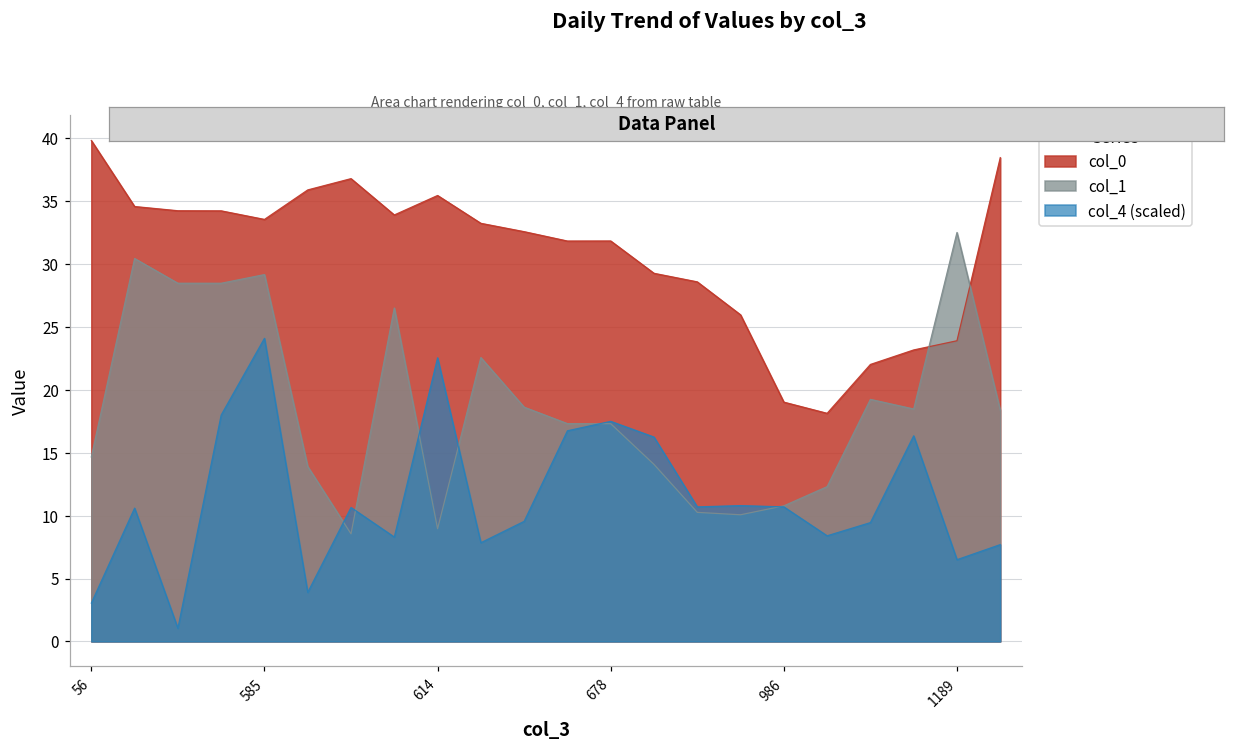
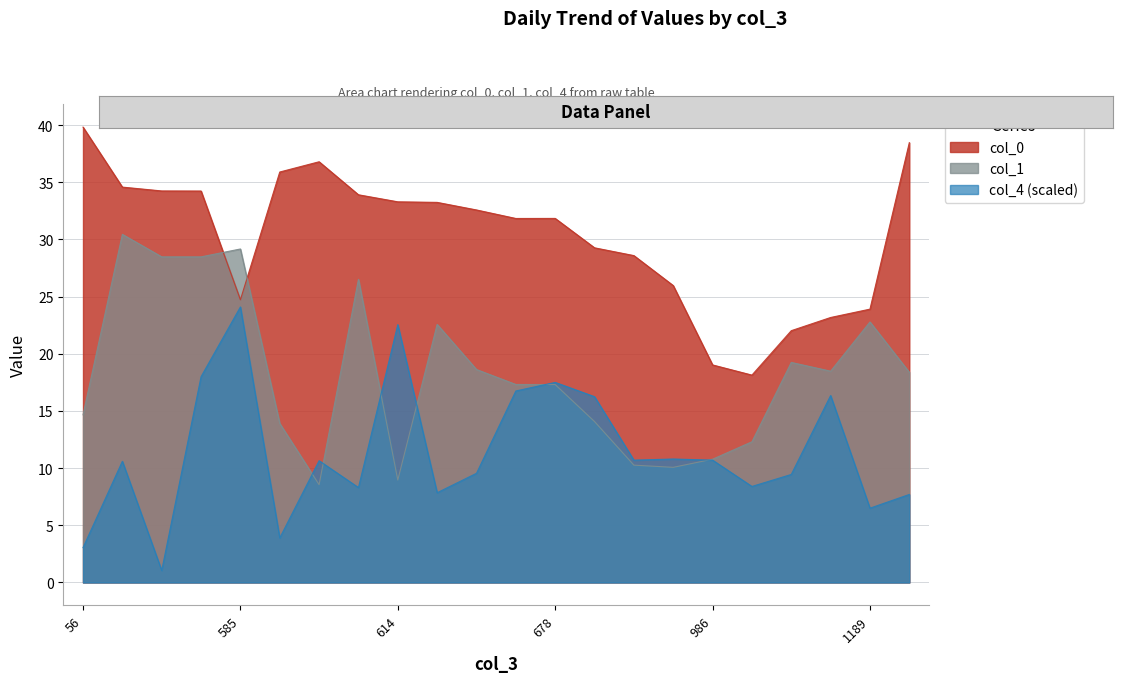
col_0, 585: 33.6 -> 24.7
col_0, 614: 35.5 -> 33.3
col_1, 1189: 32.5 -> 22.8
